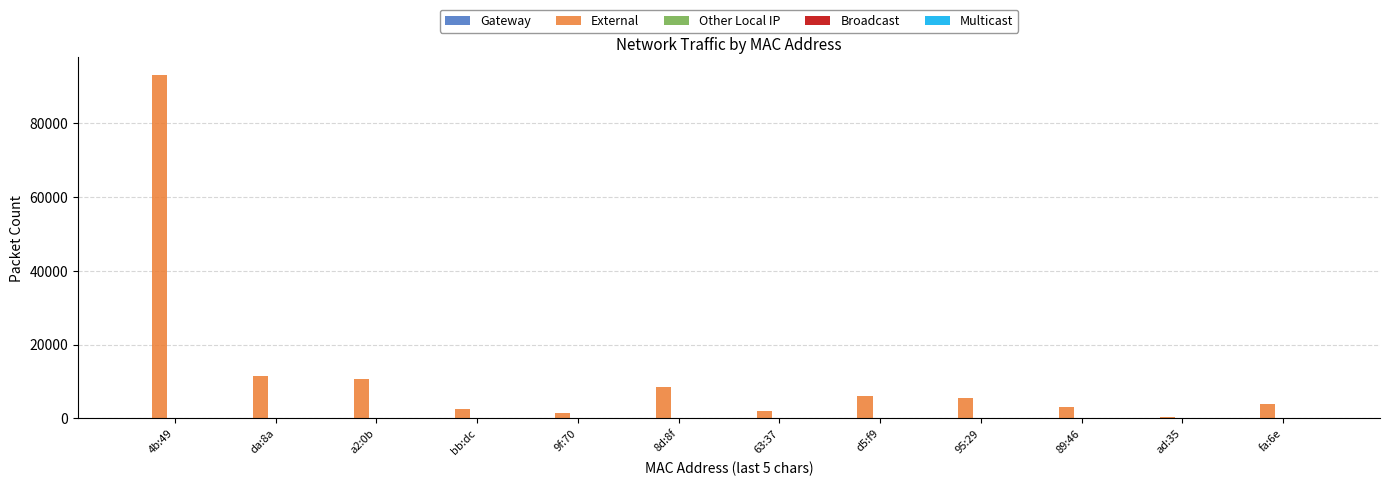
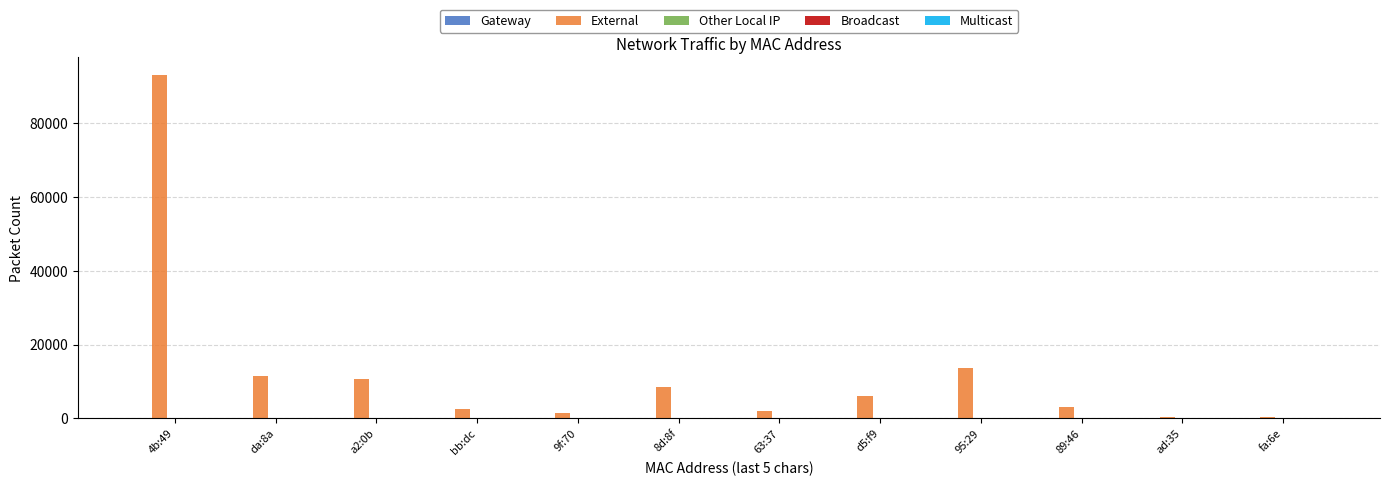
External, 95:29: 6000 -> 14000
External, fa:6e: 4000 -> 0
